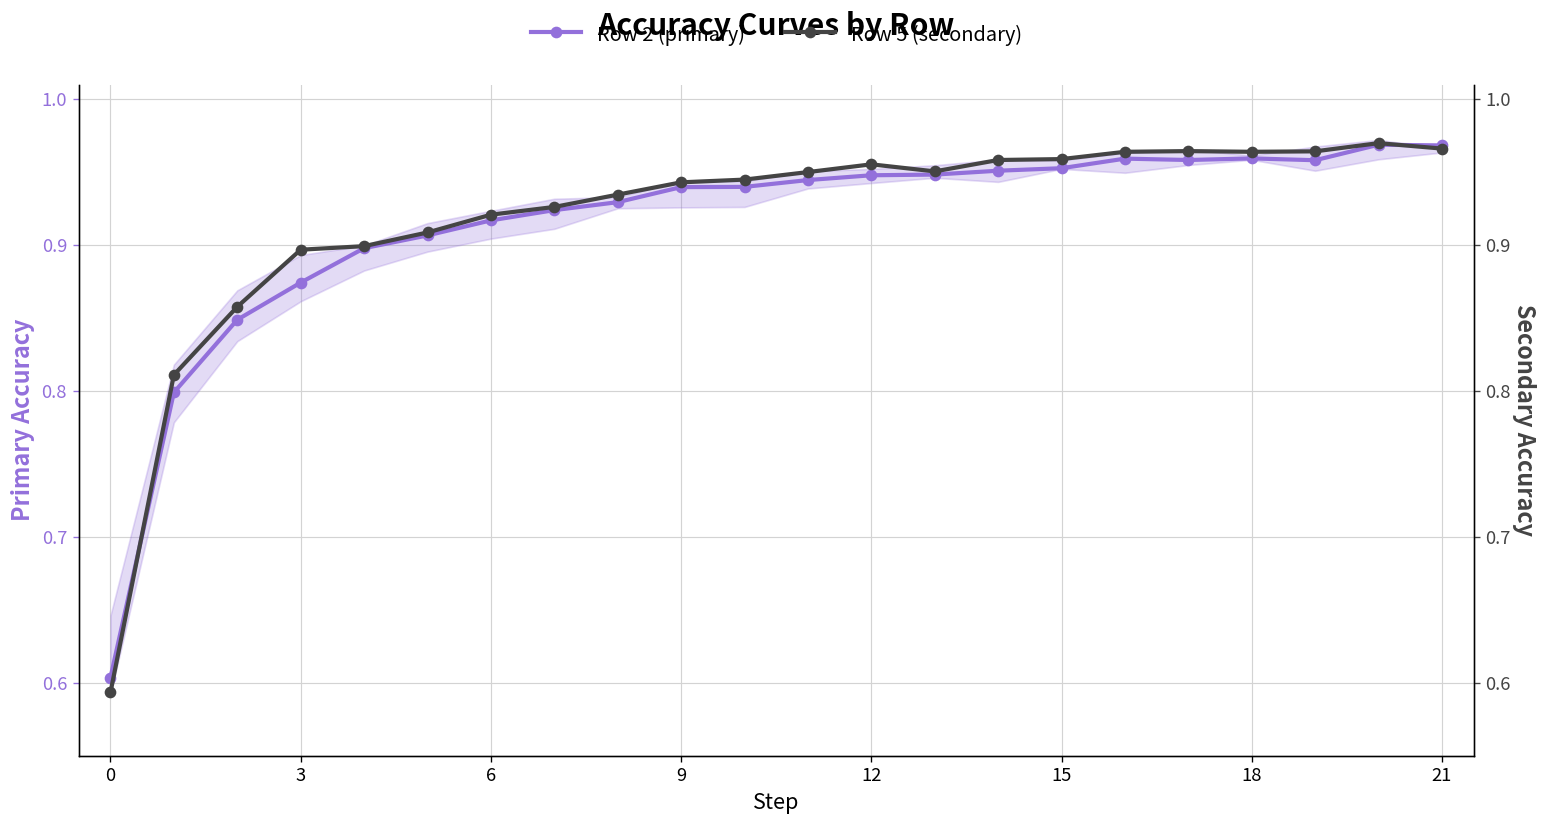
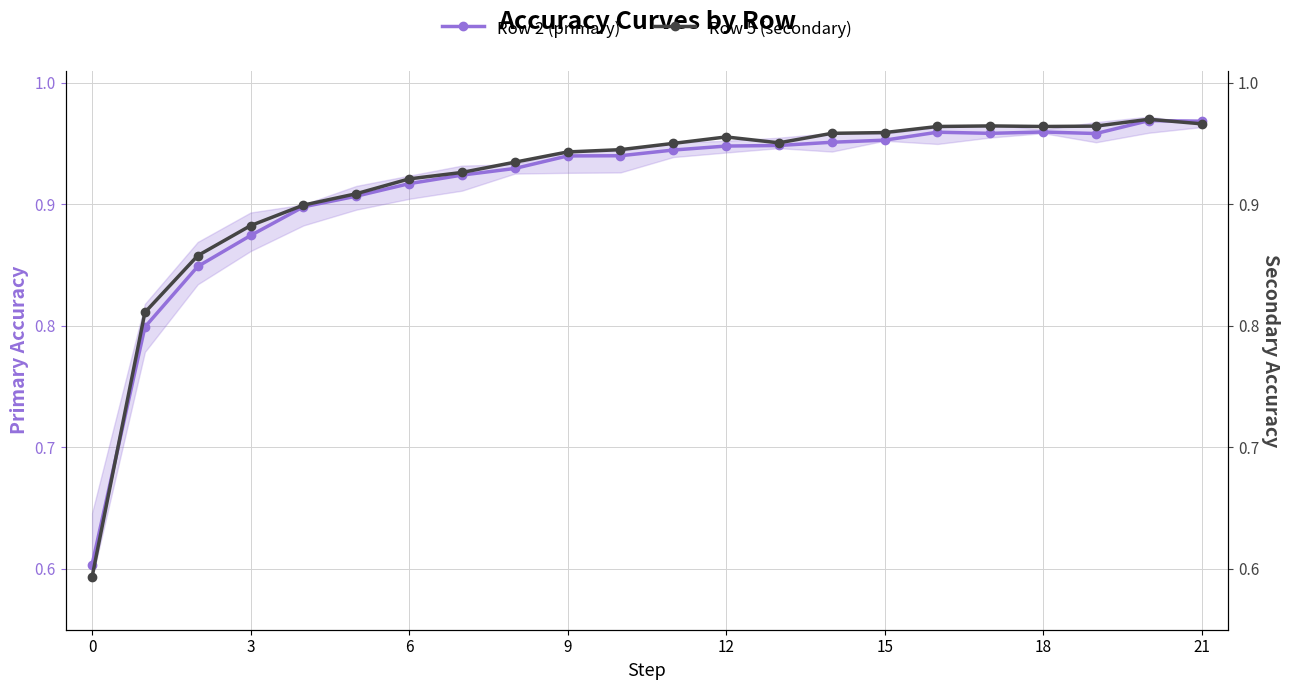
Row 5 (secondary), 3: 0.897 -> 0.882
